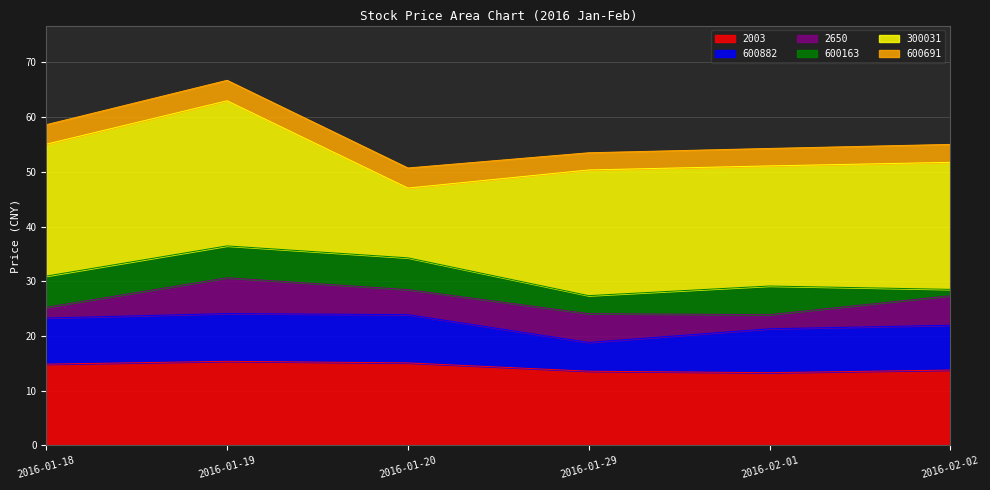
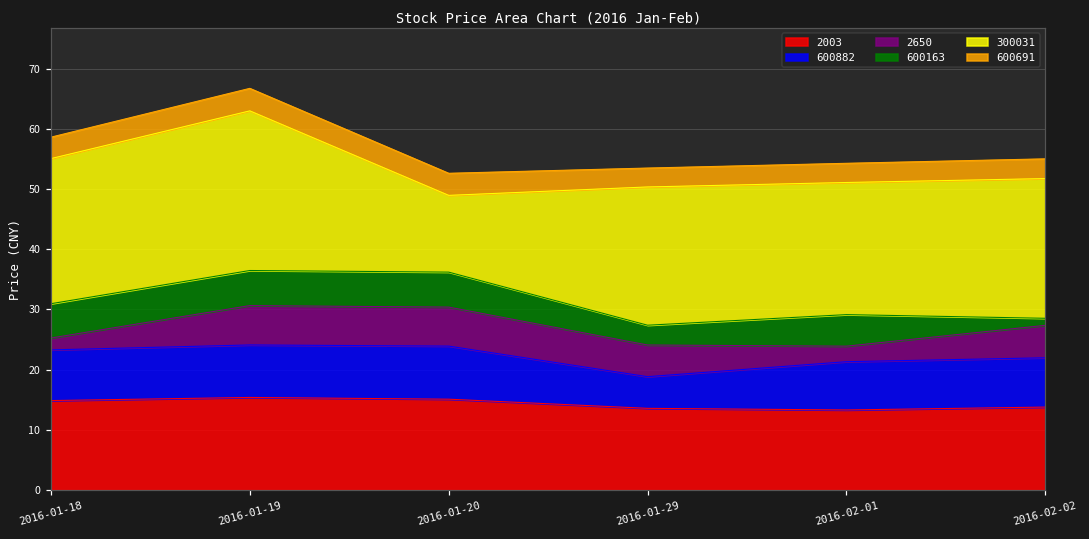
2650, 2016-01-20: 5 -> 6
